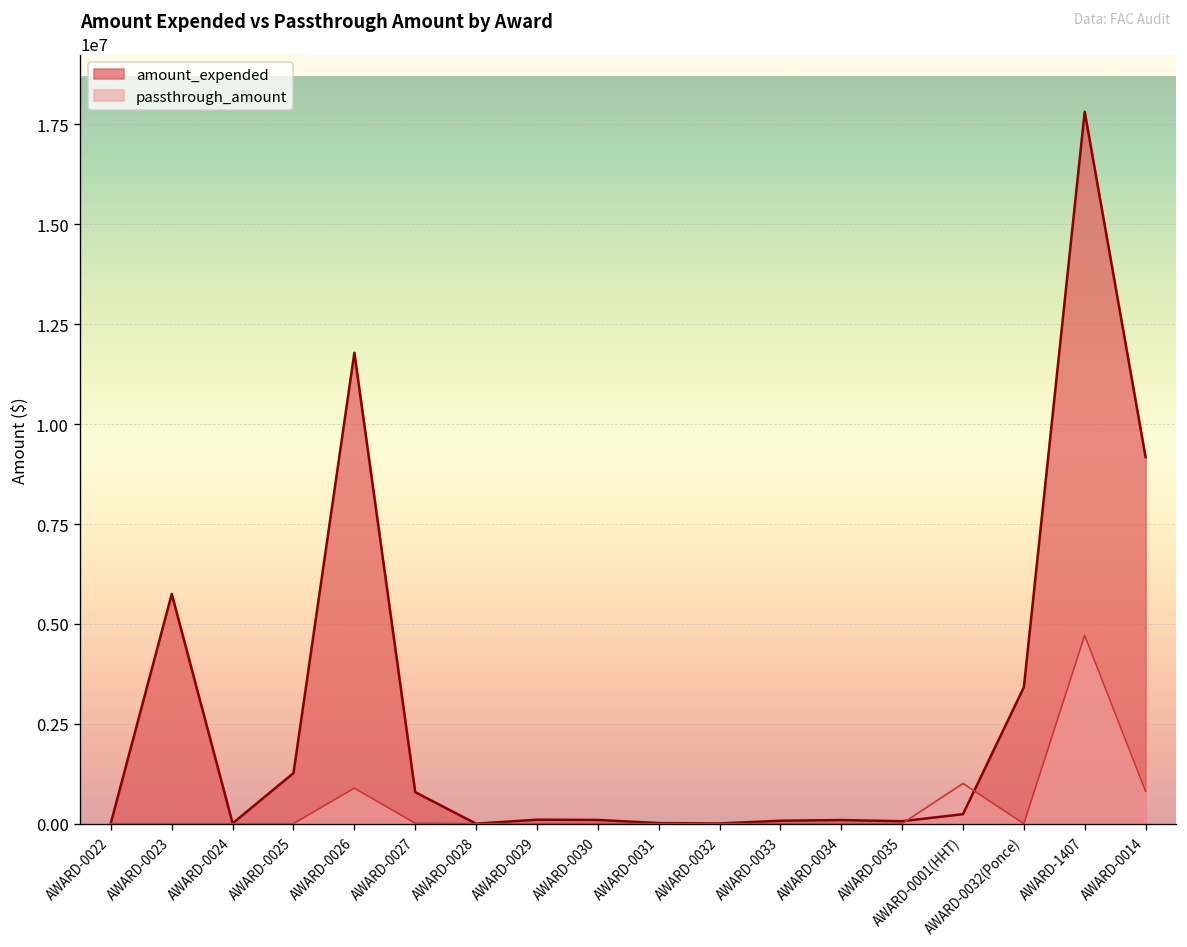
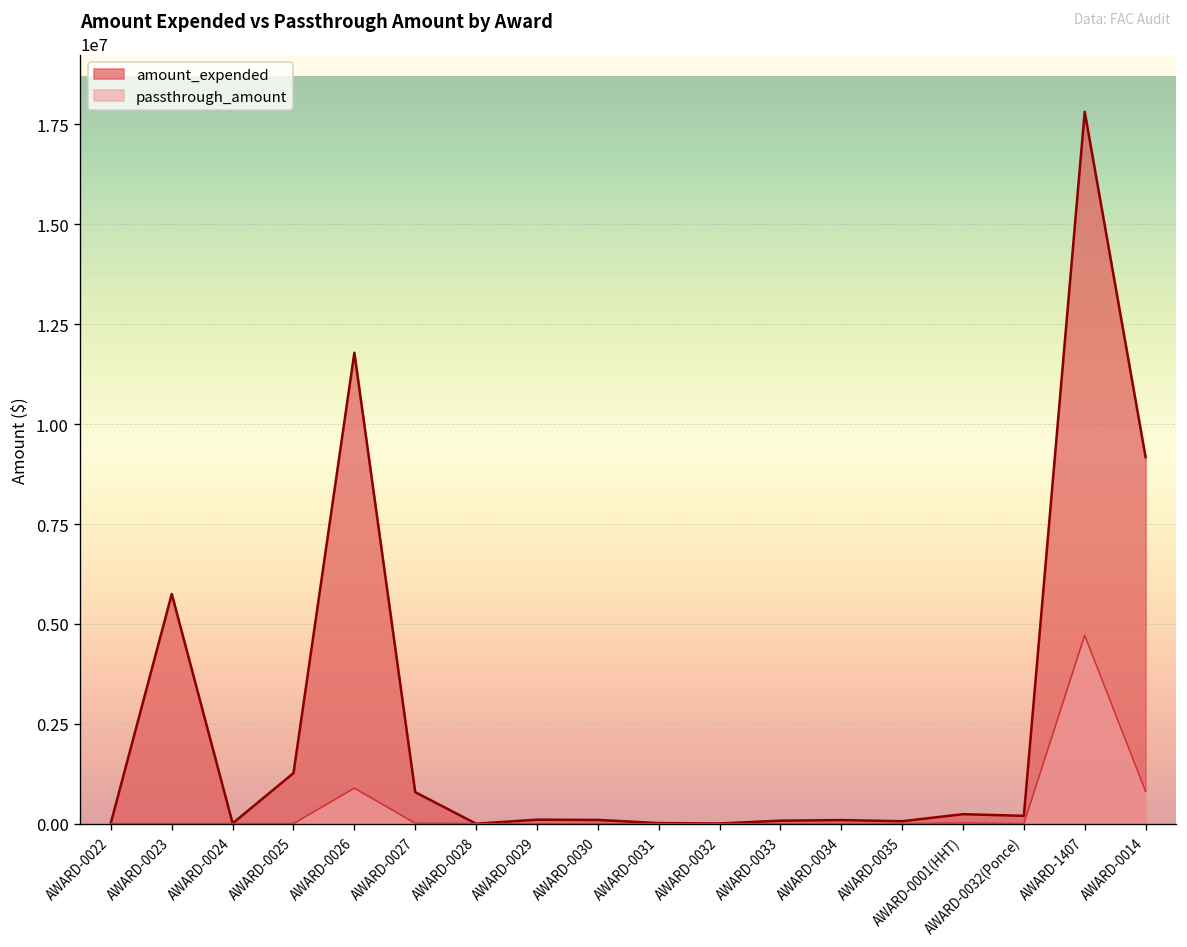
passthrough_amount, AWARD-0001(HHT): 1000000 -> 0
amount_expended, AWARD-0032(Ponce): 3400000 -> 200000
